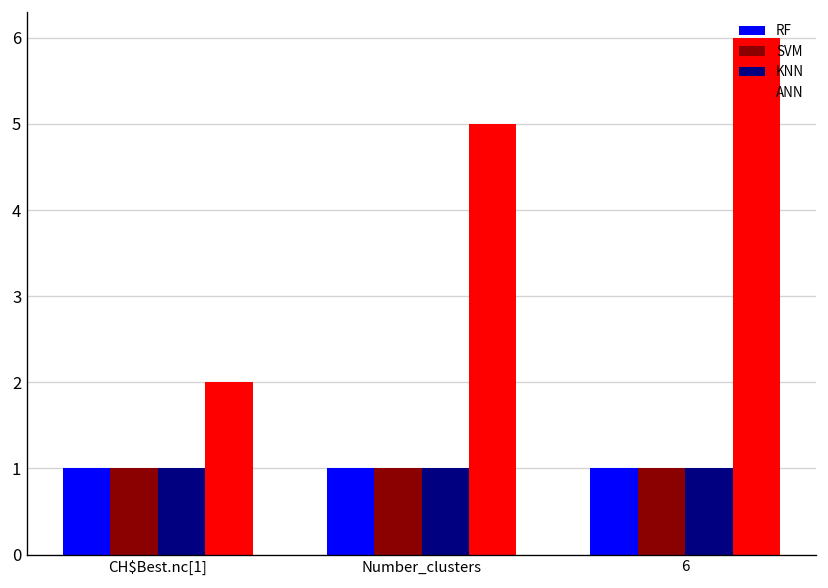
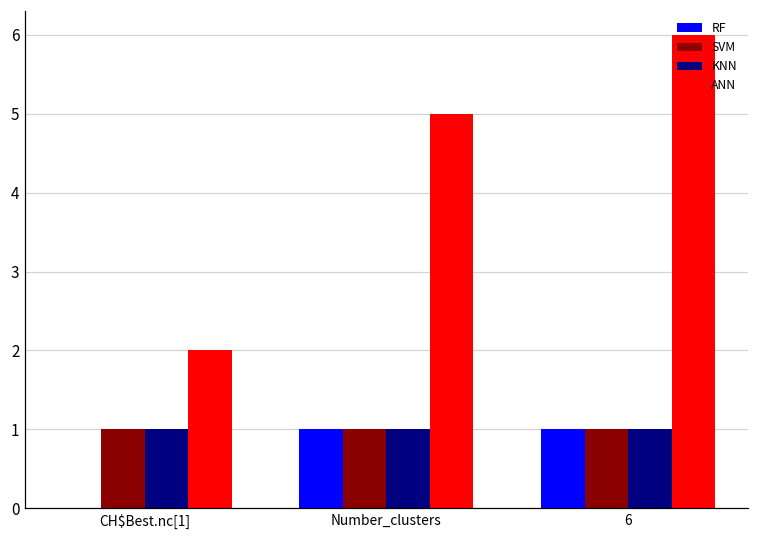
RF, CH$Best.nc[1]: 1 -> 0
